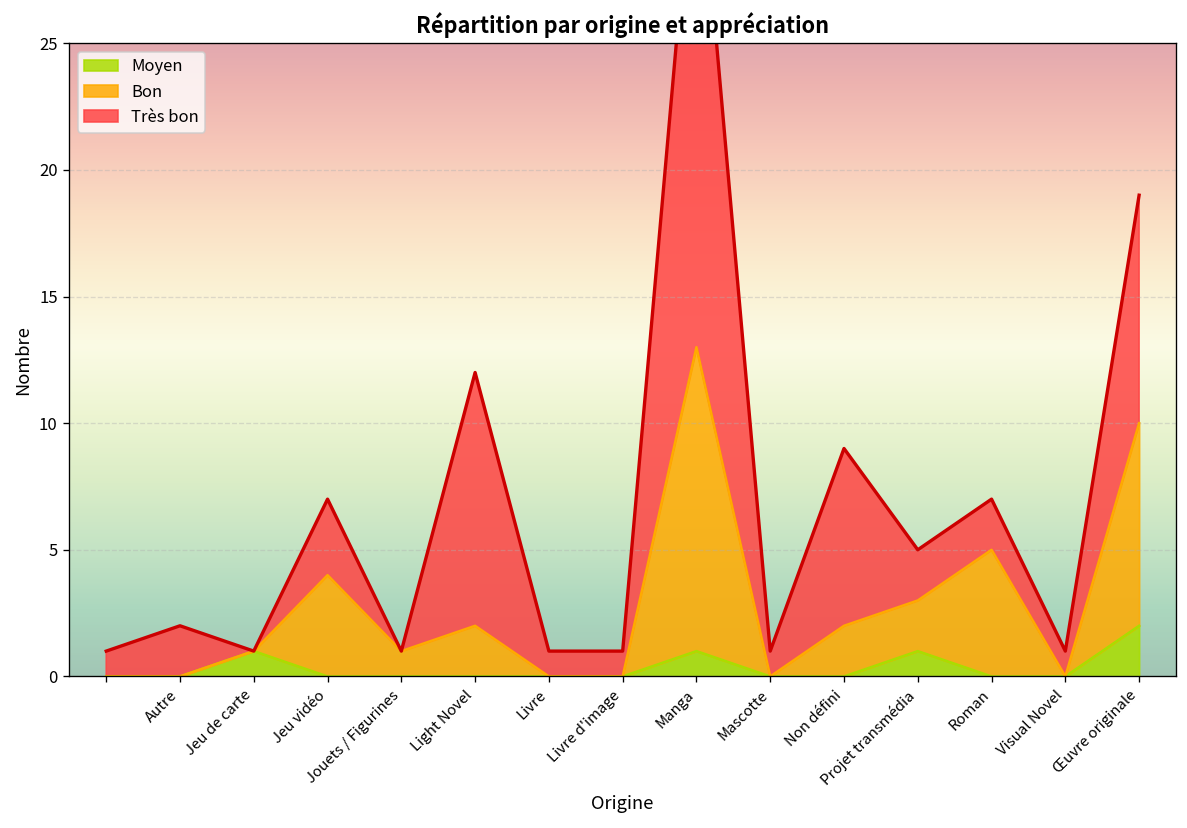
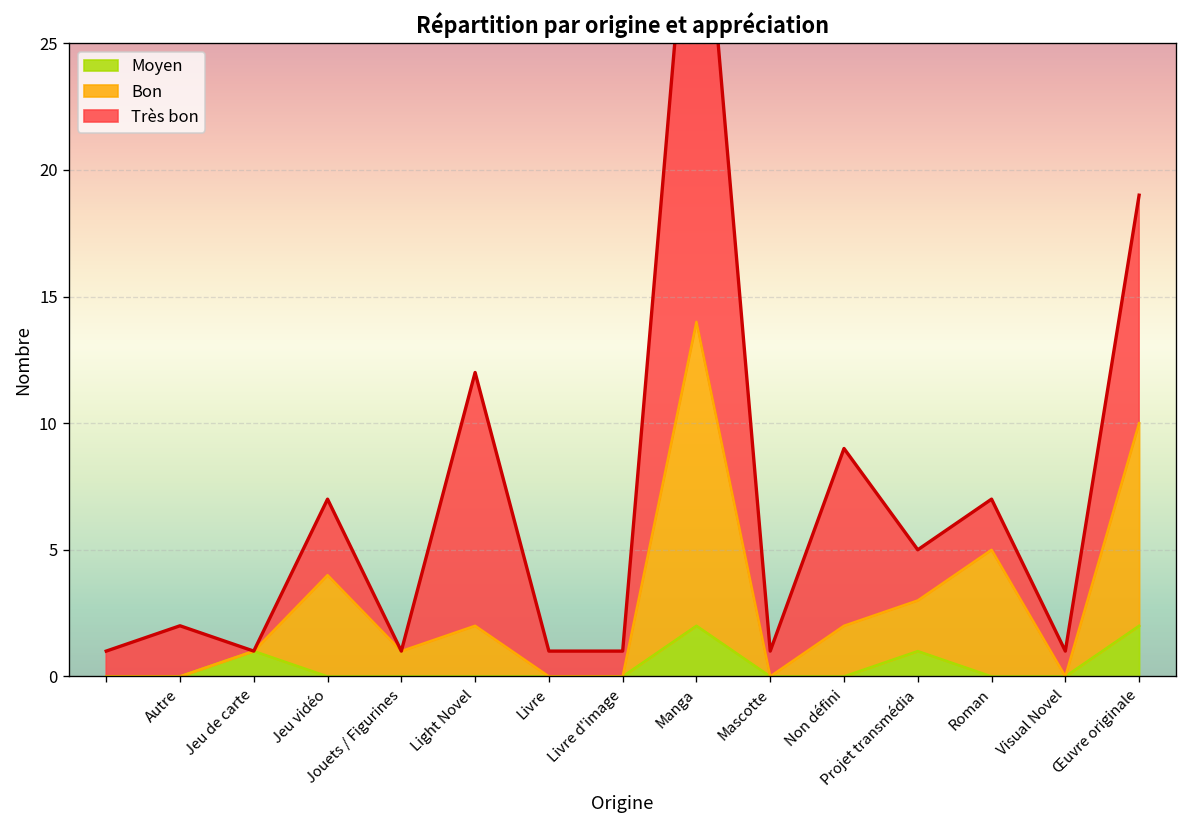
Moyen, Manga: 1 -> 2
